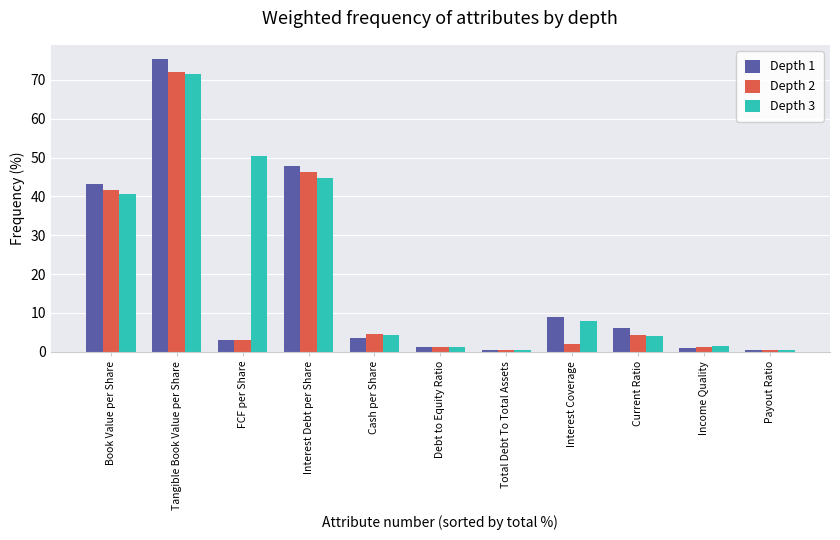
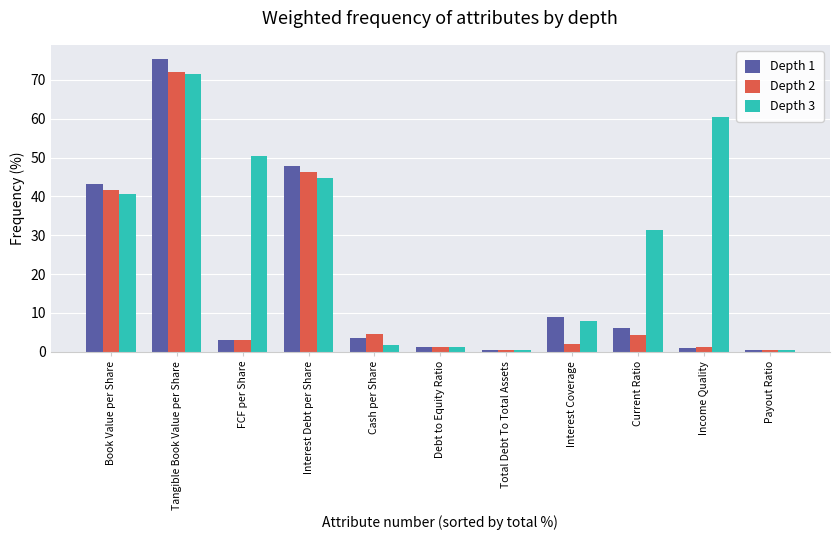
Depth 3, Cash per Share: 4 -> 2
Depth 3, Current Ratio: 4 -> 31
Depth 3, Income Quality: 2 -> 60
